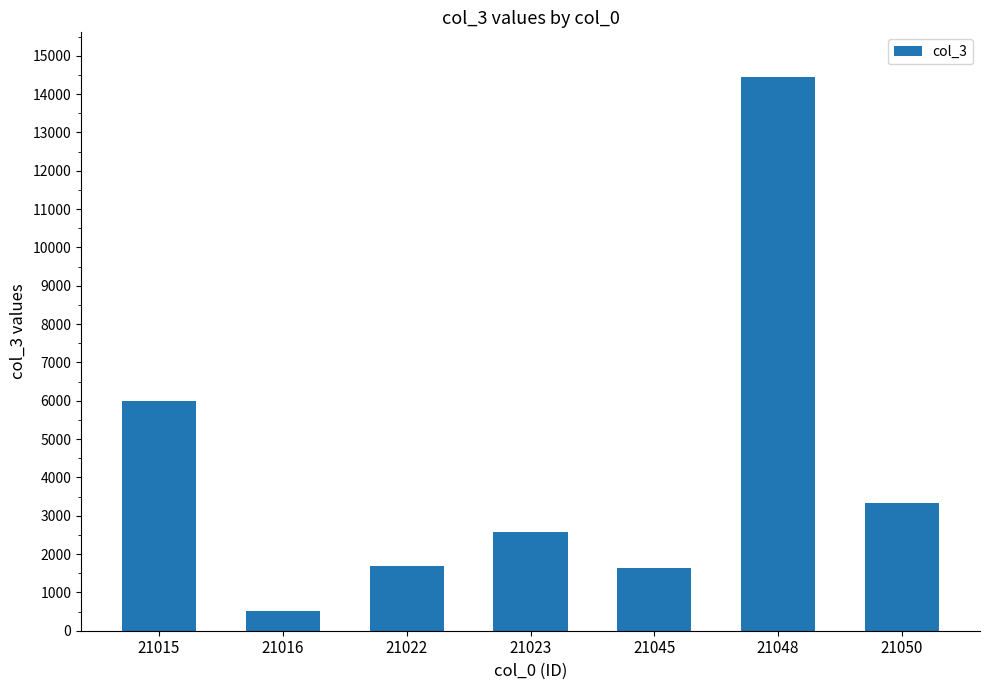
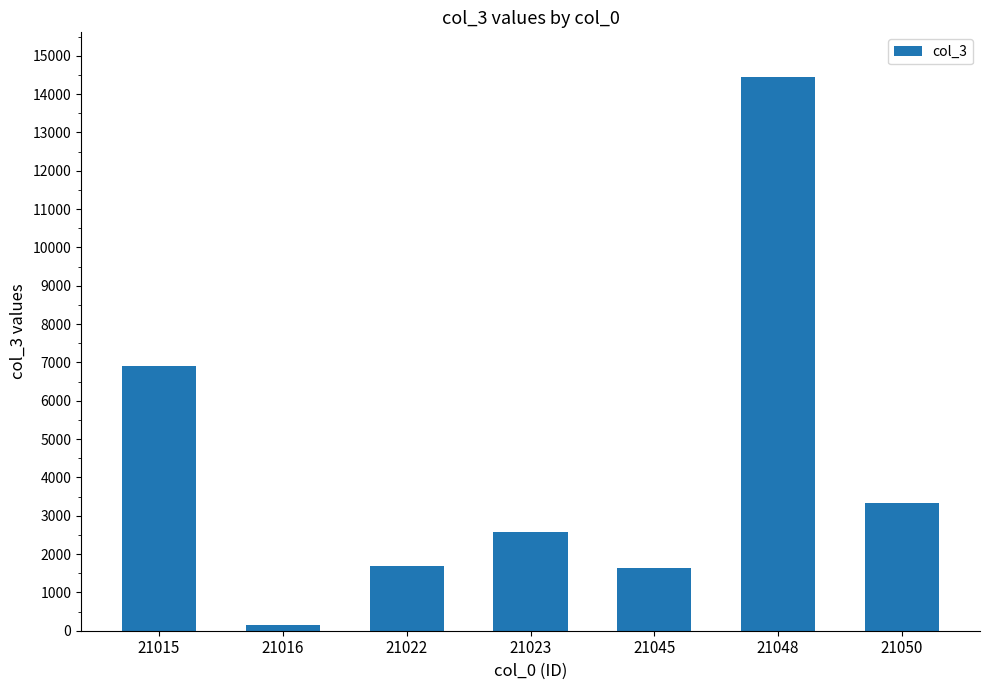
21015: 6000 -> 6900
21016: 500 -> 200
